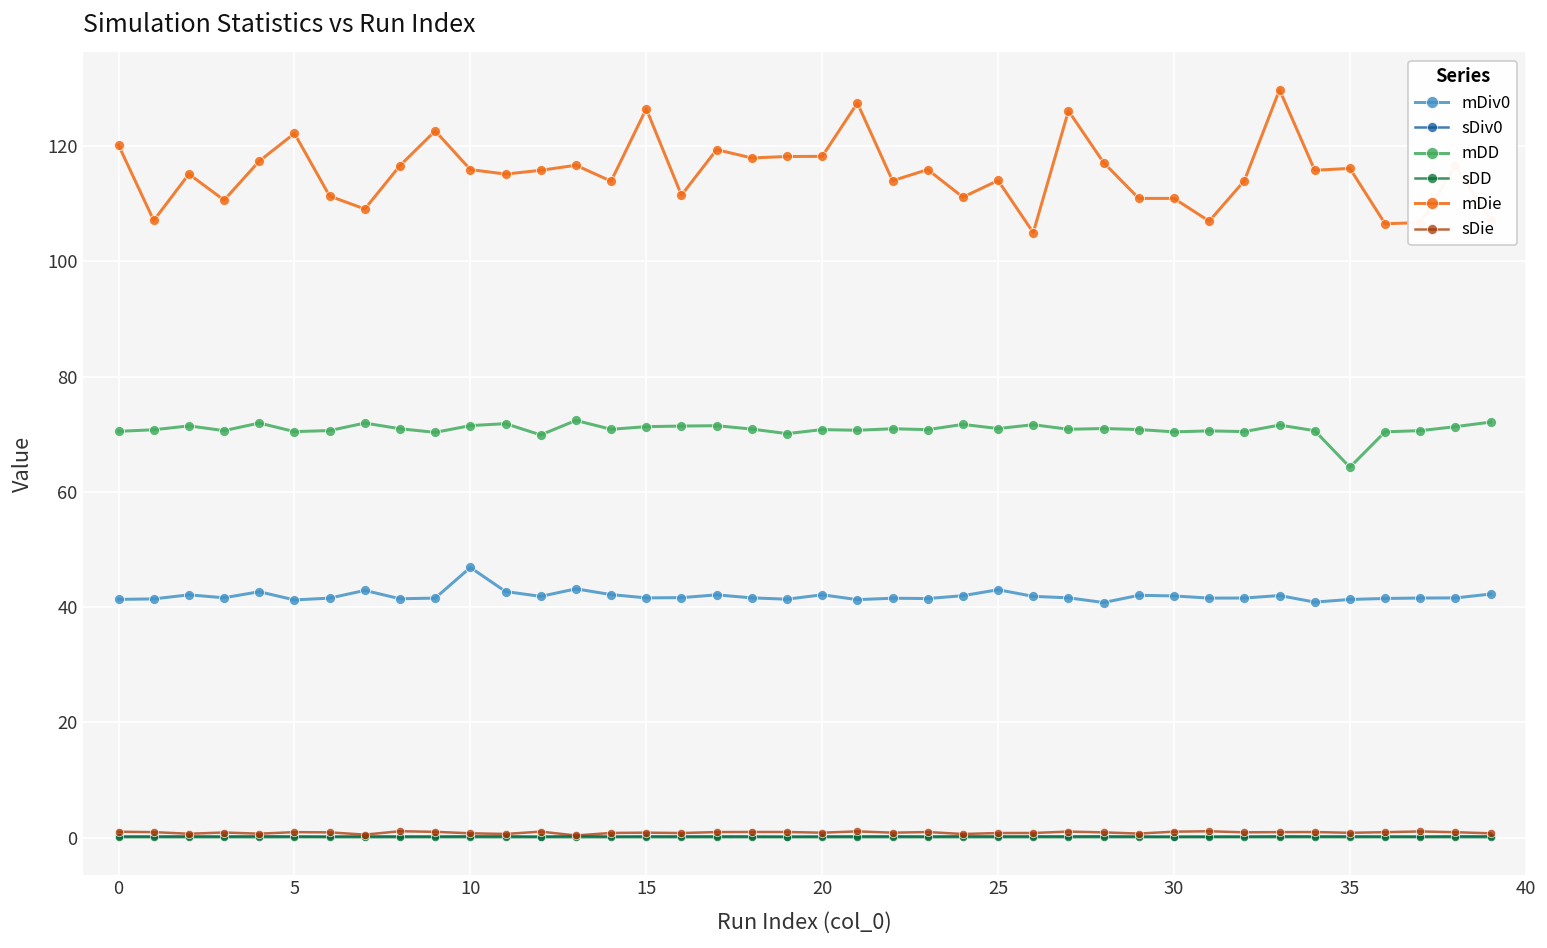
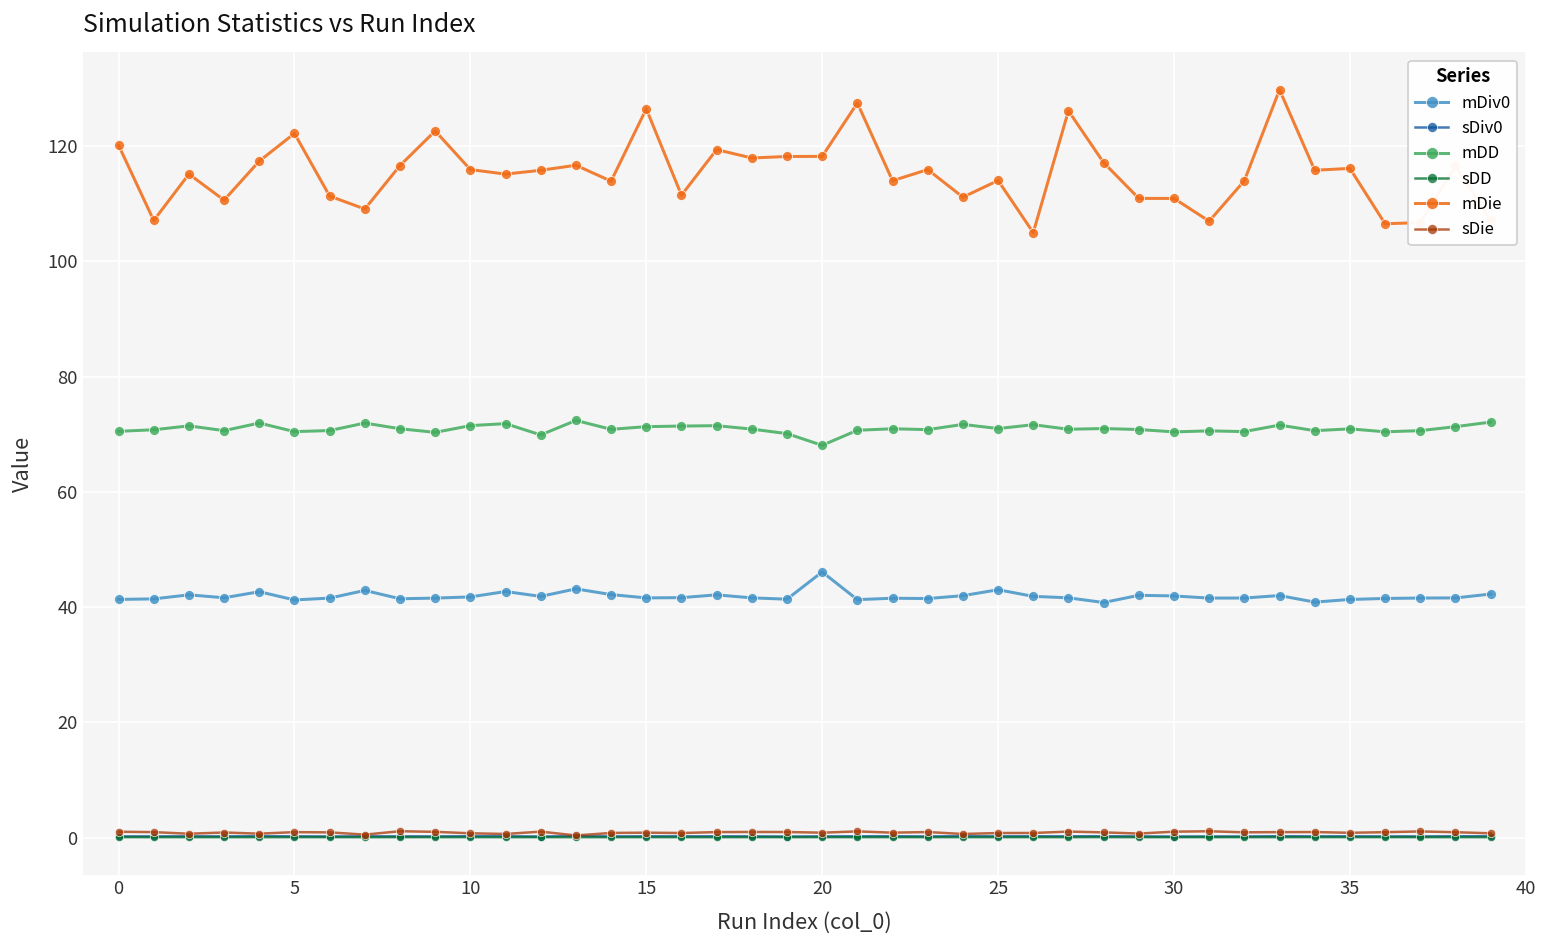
mDiv0, 10: 47 -> 42
mDiv0, 20: 42 -> 46
mDD, 20: 71 -> 68
mDD, 35: 64 -> 71
